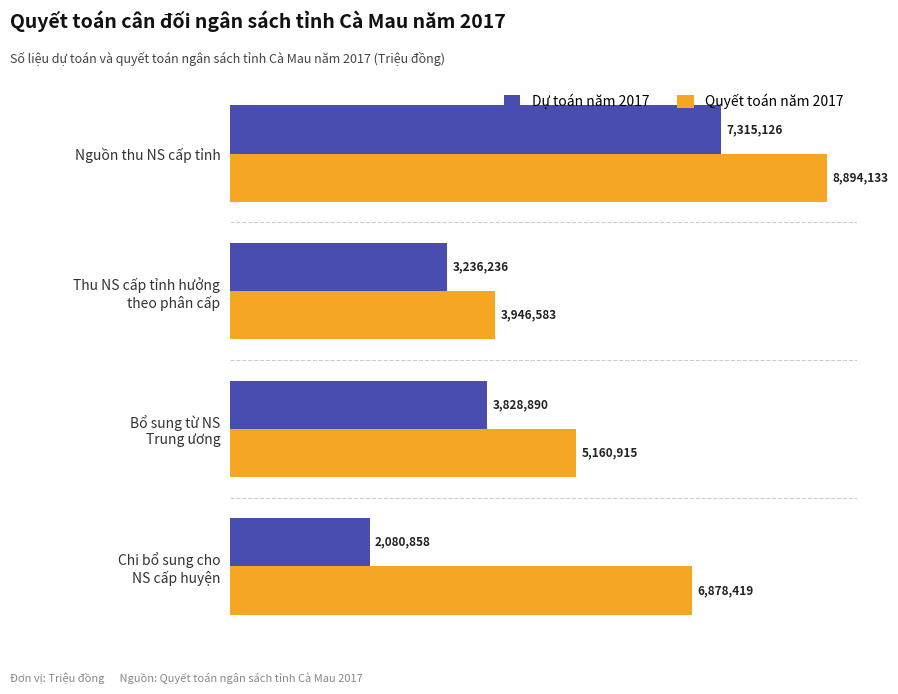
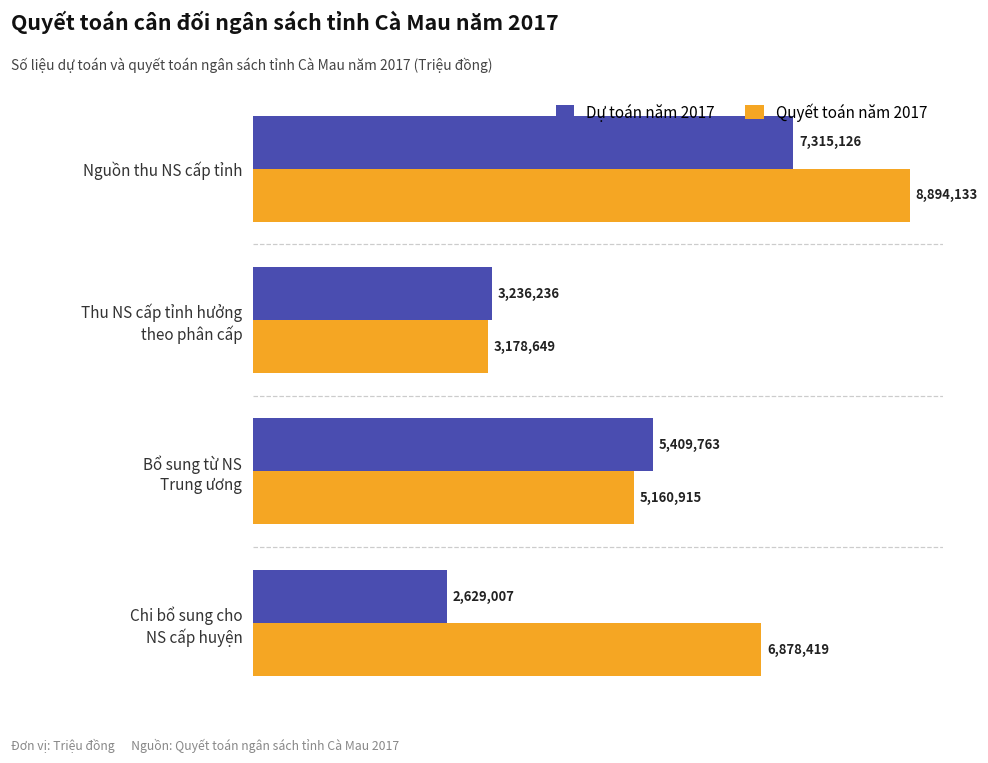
Quyết toán năm 2017, Thu NS cấp tỉnh hưởng theo phân cấp: 3,946,583 -> 3,178,649
Dự toán năm 2017, Bổ sung từ NS Trung ương: 3,828,890 -> 5,409,763
Dự toán năm 2017, Chi bổ sung cho NS cấp huyện: 2,080,858 -> 2,629,007
